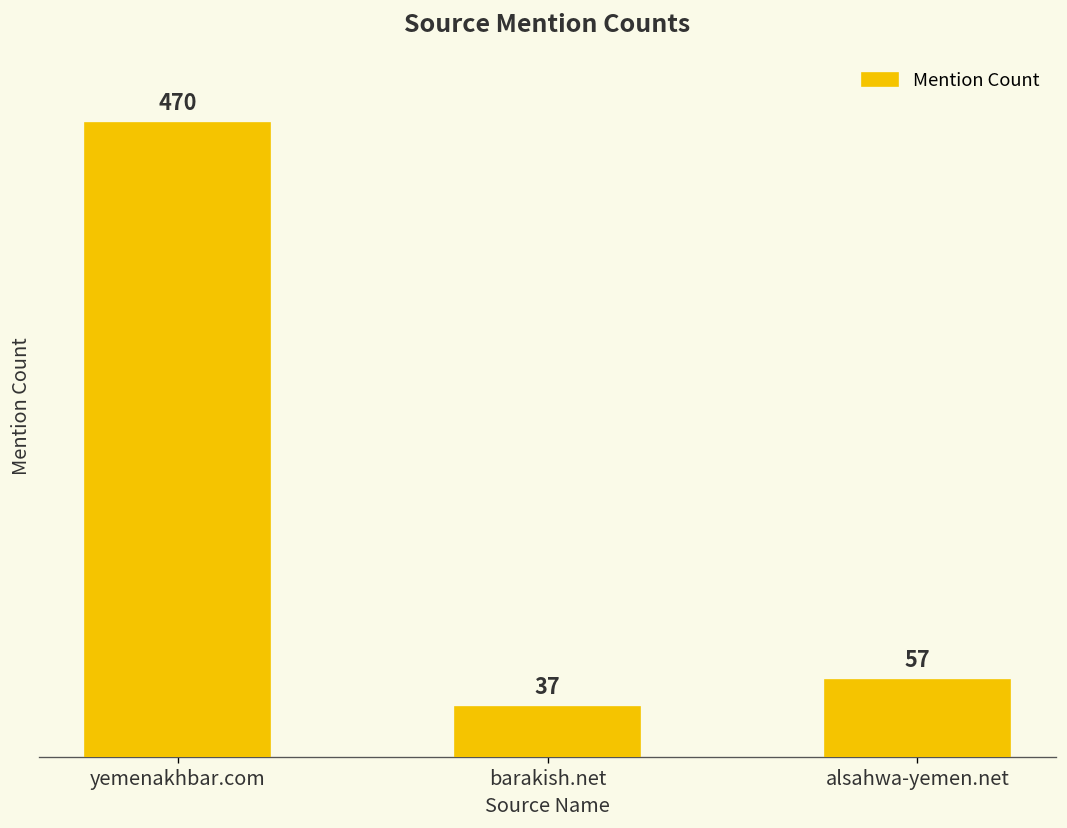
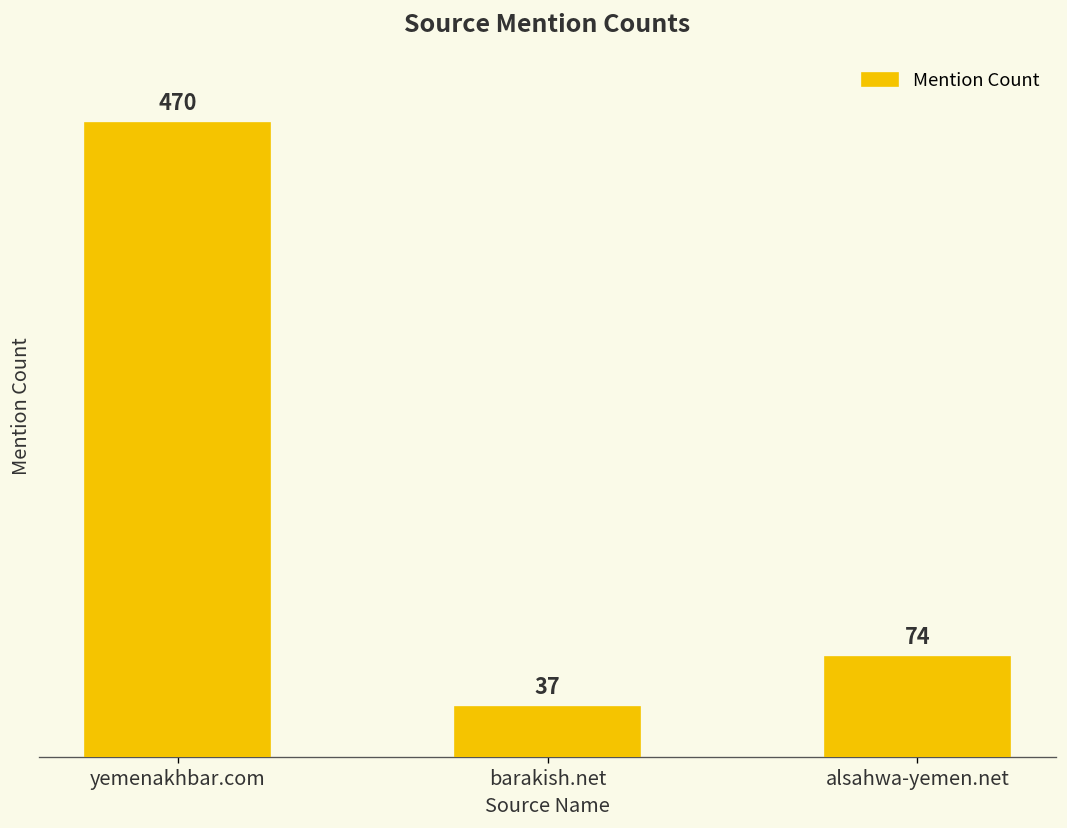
alsahwa-yemen.net: 57 -> 74
